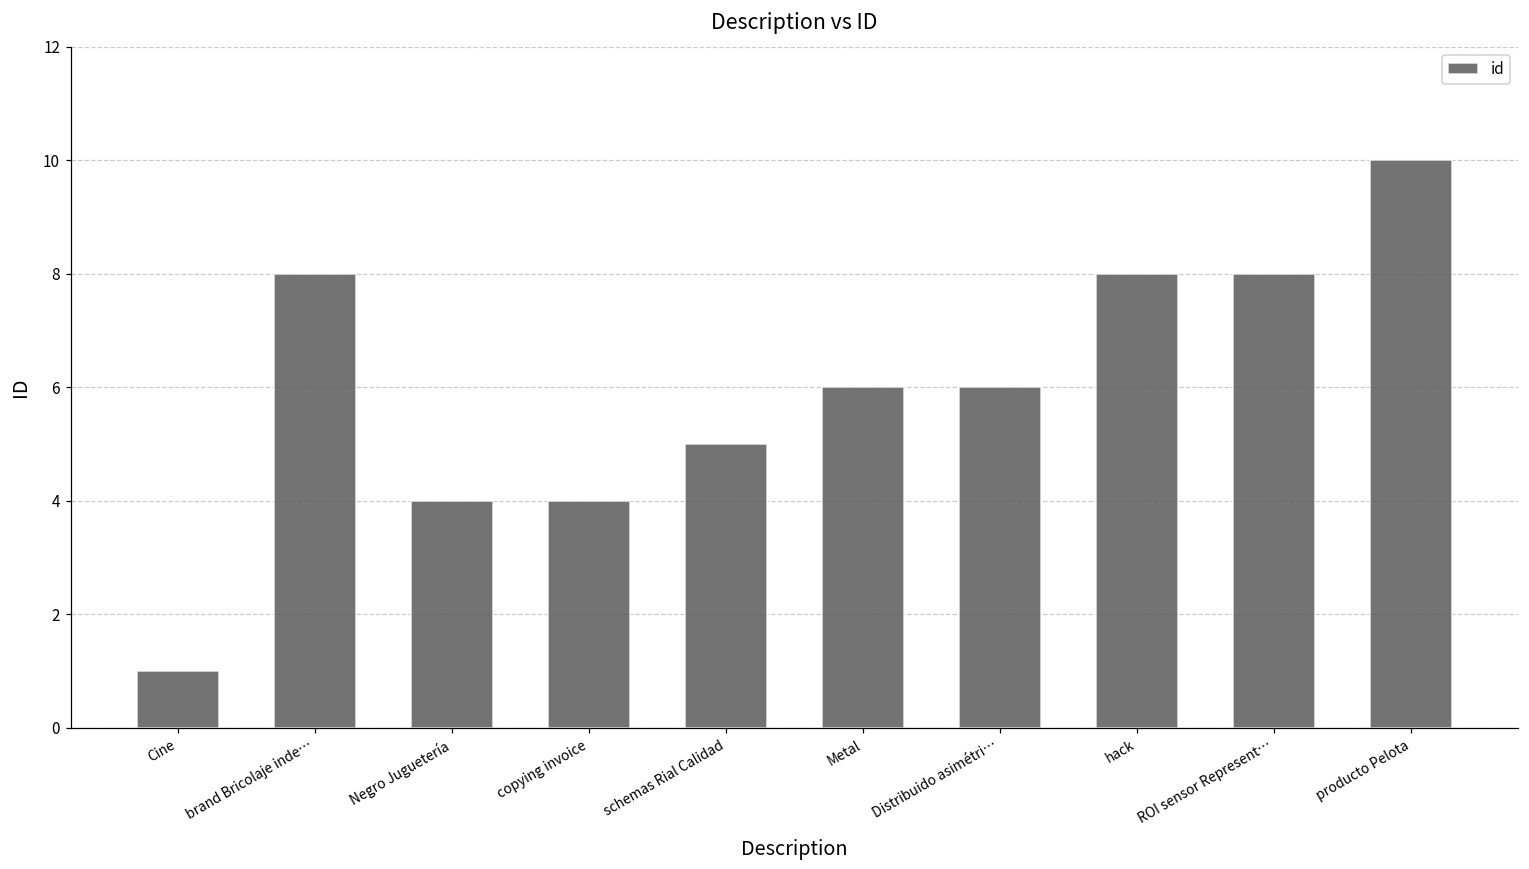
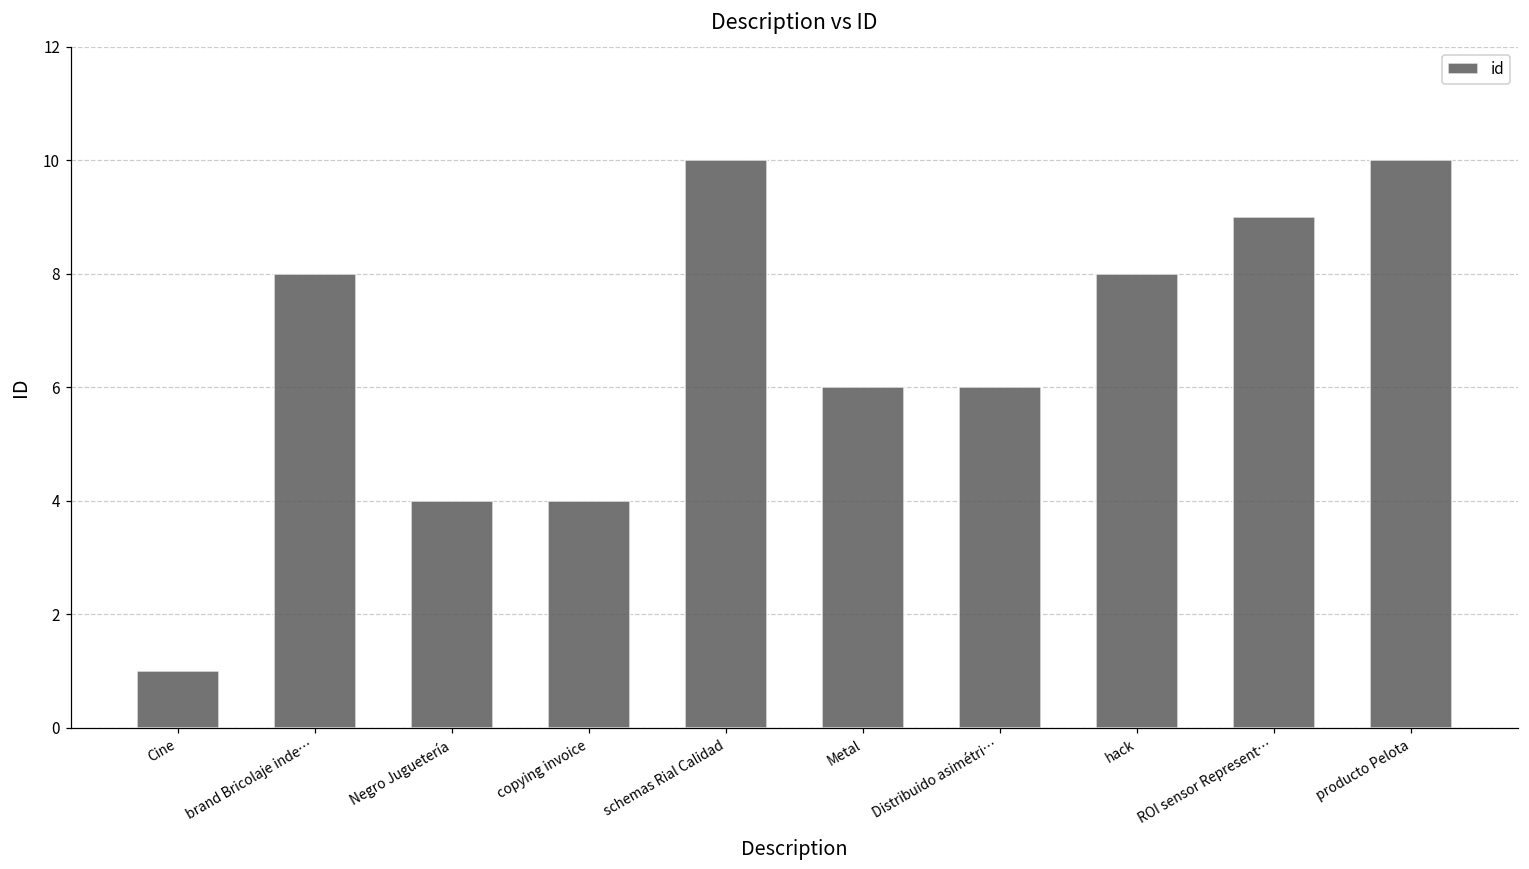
schemas Rial Calidad: 5 -> 10
ROI sensor Represent…: 8 -> 9
